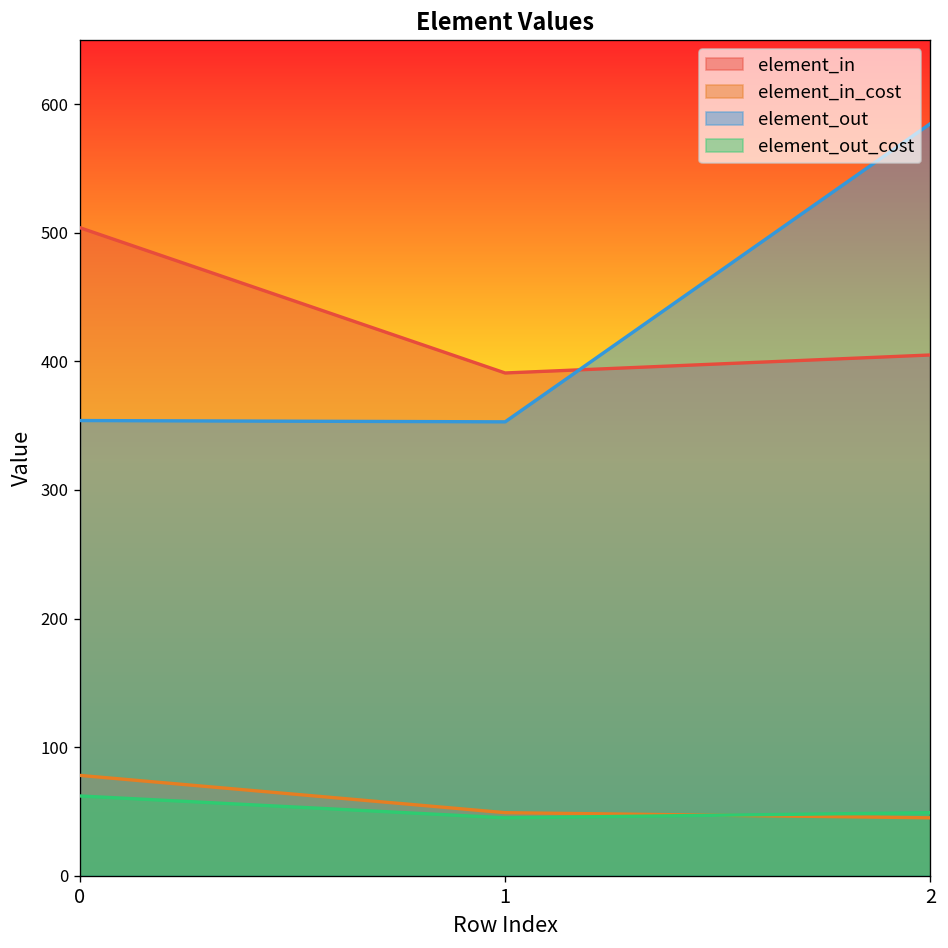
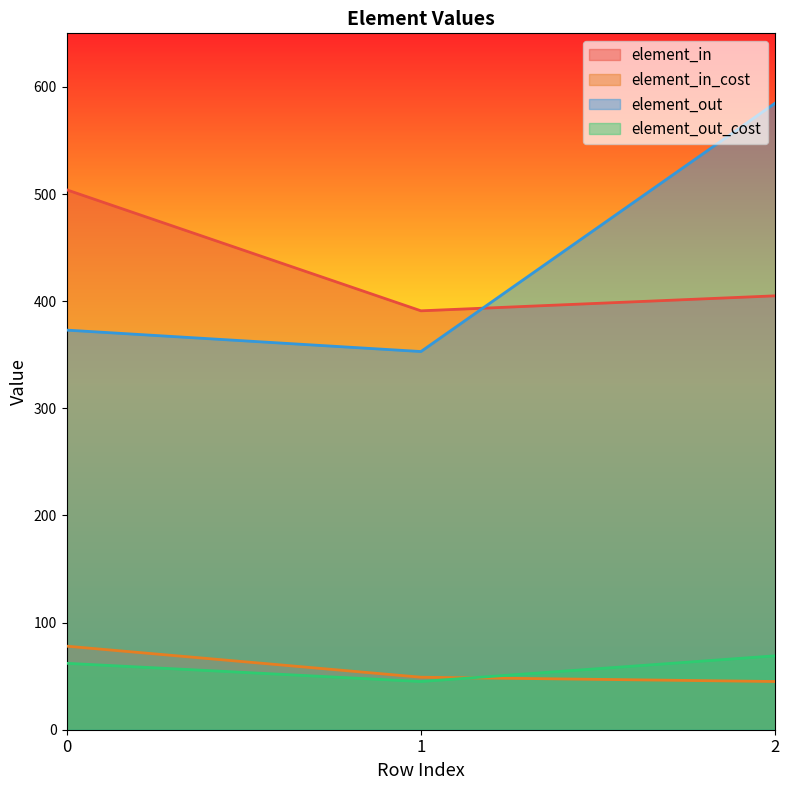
element_out, 0: 354 -> 373
element_out_cost, 2: 49 -> 69
